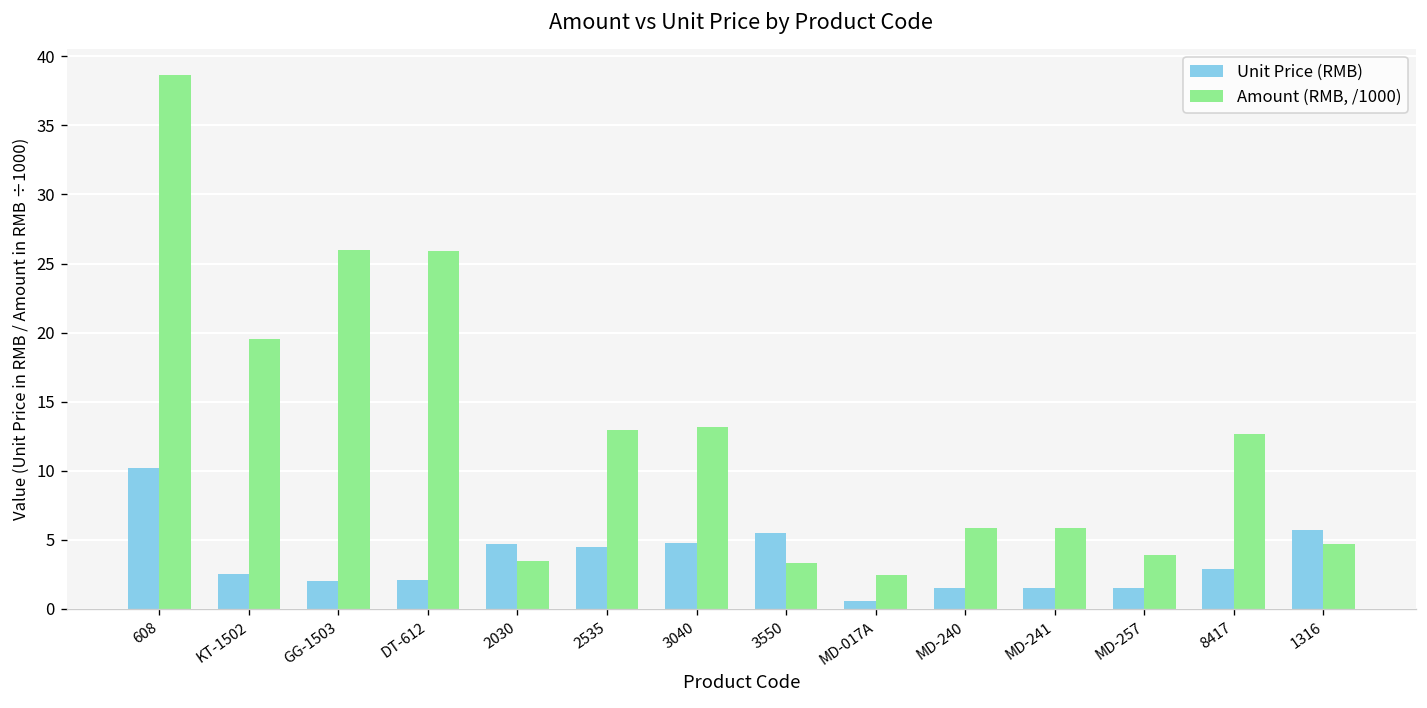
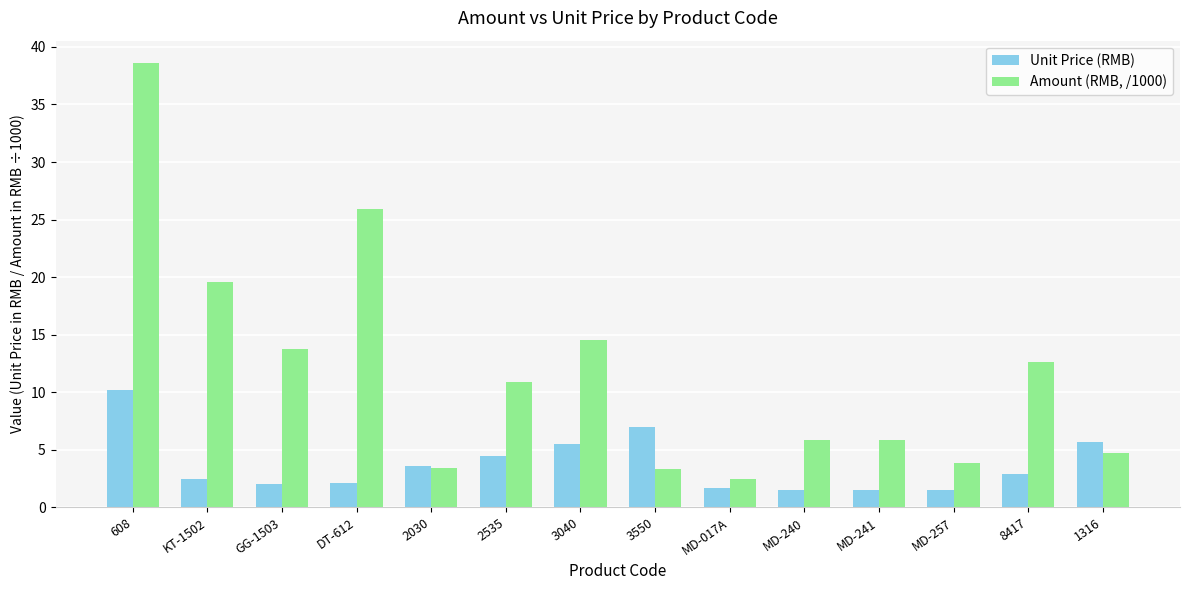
Amount (RMB, /1000), GG-1503: 26.0 -> 13.8
Unit Price (RMB), 2030: 4.7 -> 3.6
Amount (RMB, /1000), 2535: 13.0 -> 10.9
Unit Price (RMB), 3040: 4.8 -> 5.5
Amount (RMB, /1000), 3040: 13.2 -> 14.5
Unit Price (RMB), 3550: 5.5 -> 7.0
Unit Price (RMB), MD-017A: 0.6 -> 1.7
